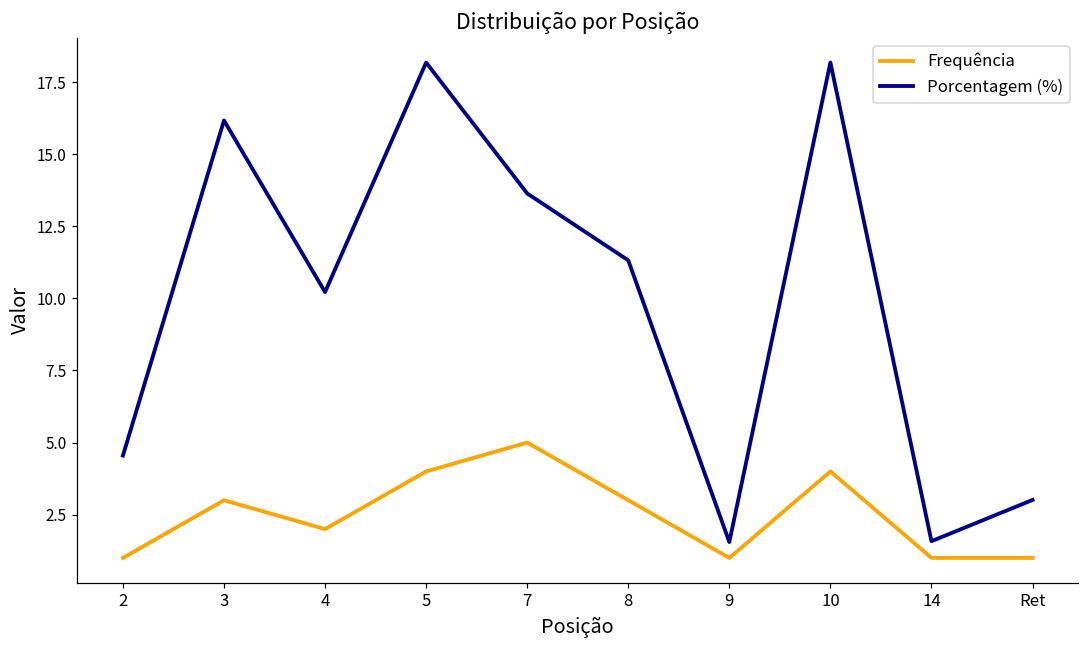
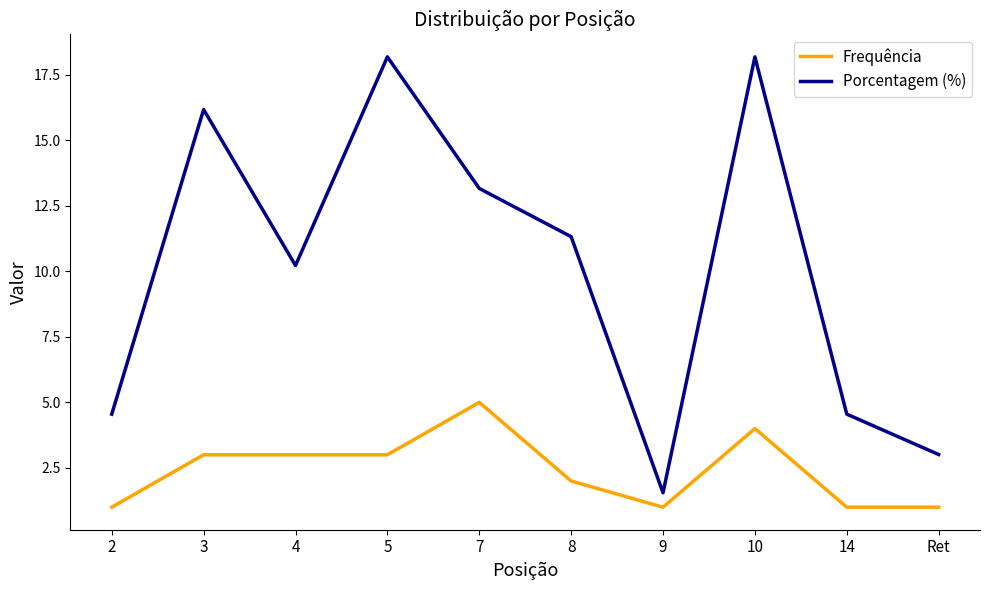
Frequência, 4: 2 -> 3
Frequência, 5: 4 -> 3
Porcentagem (%), 7: 13.6 -> 13.2
Frequência, 8: 3 -> 2
Porcentagem (%), 14: 1.6 -> 4.6
